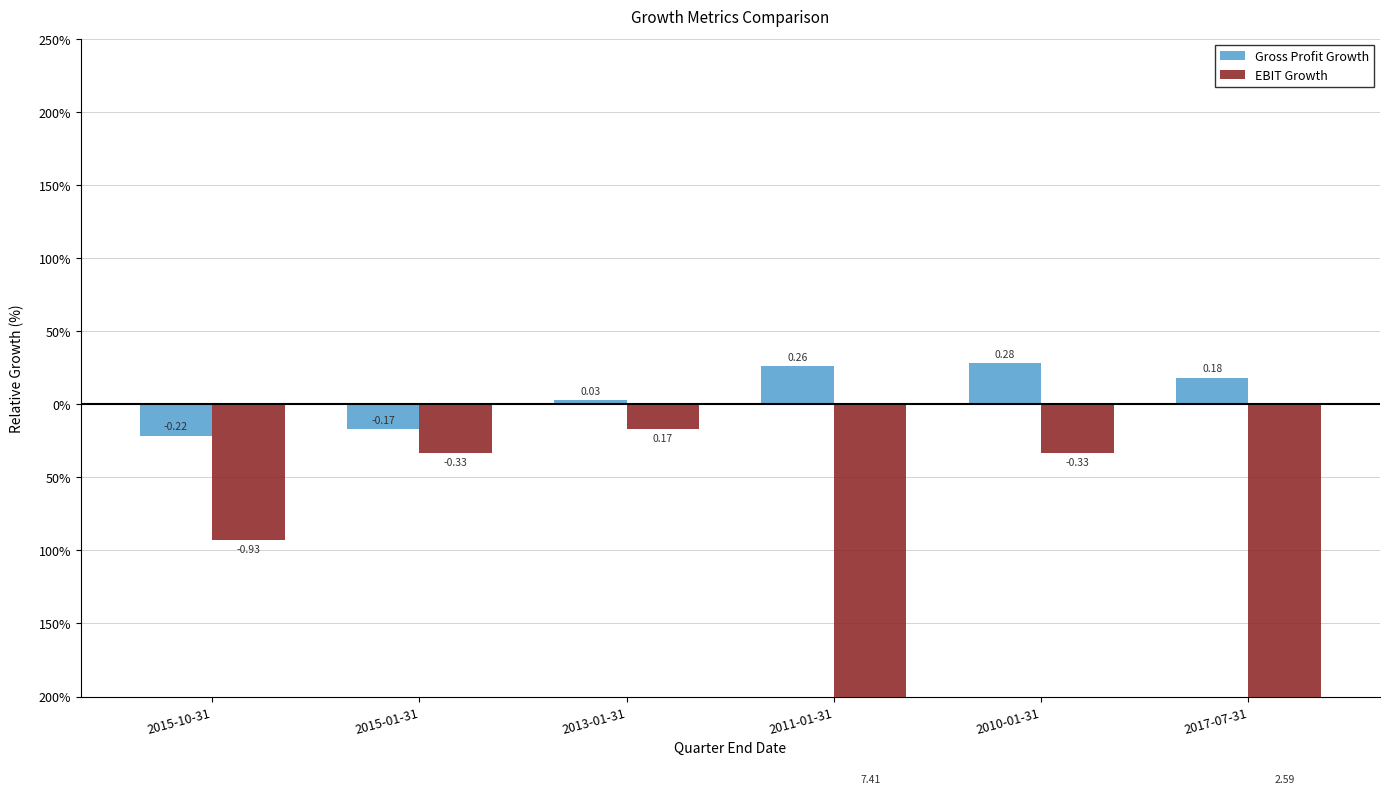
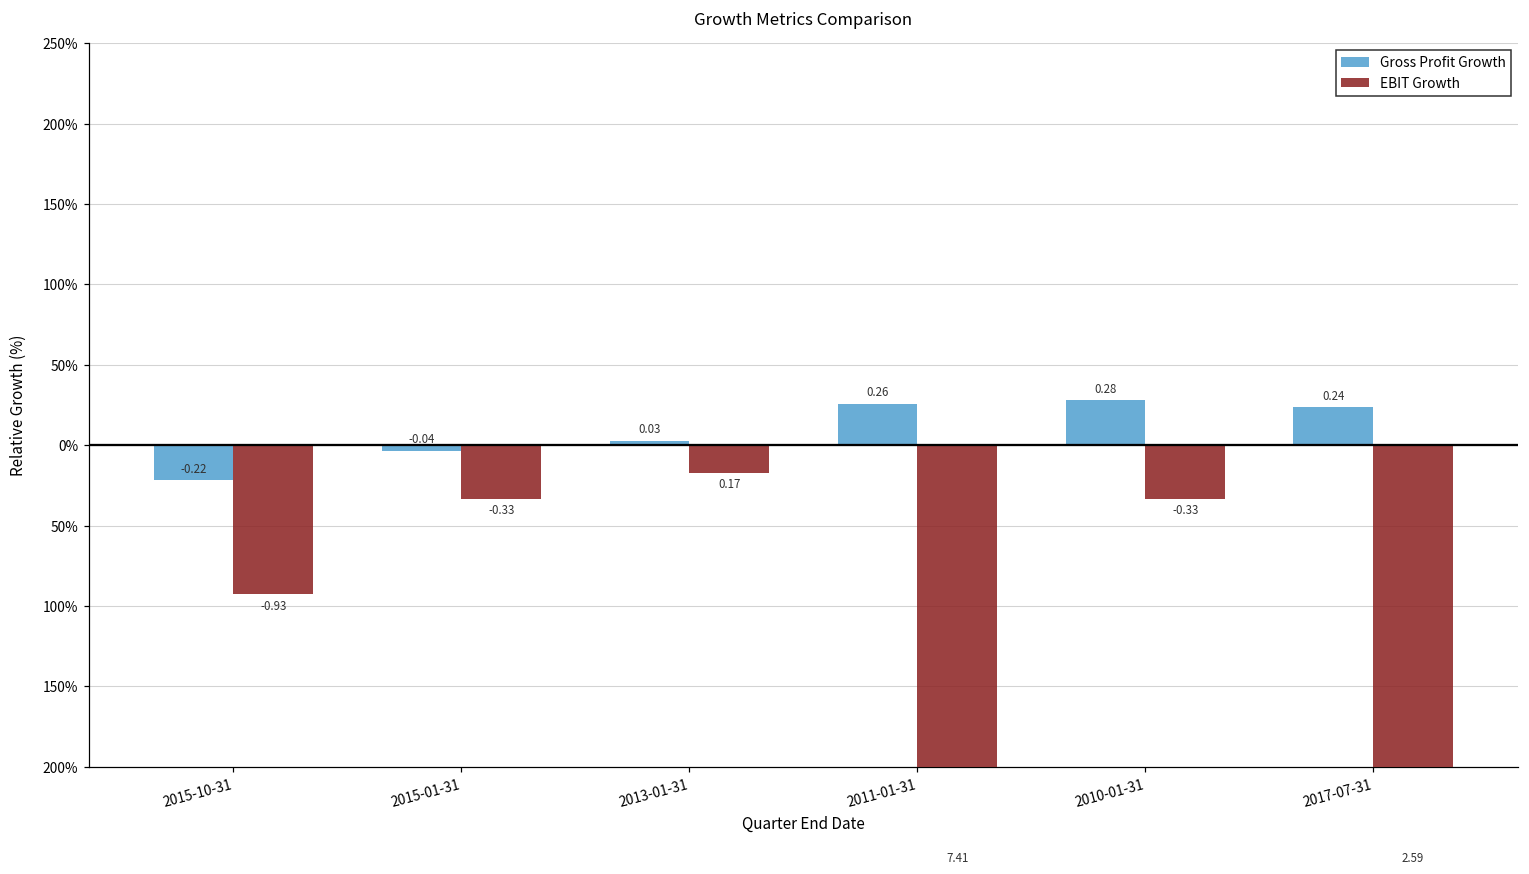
Gross Profit Growth, 2015-01-31: -0.17 -> -0.04
Gross Profit Growth, 2017-07-31: 0.18 -> 0.24
